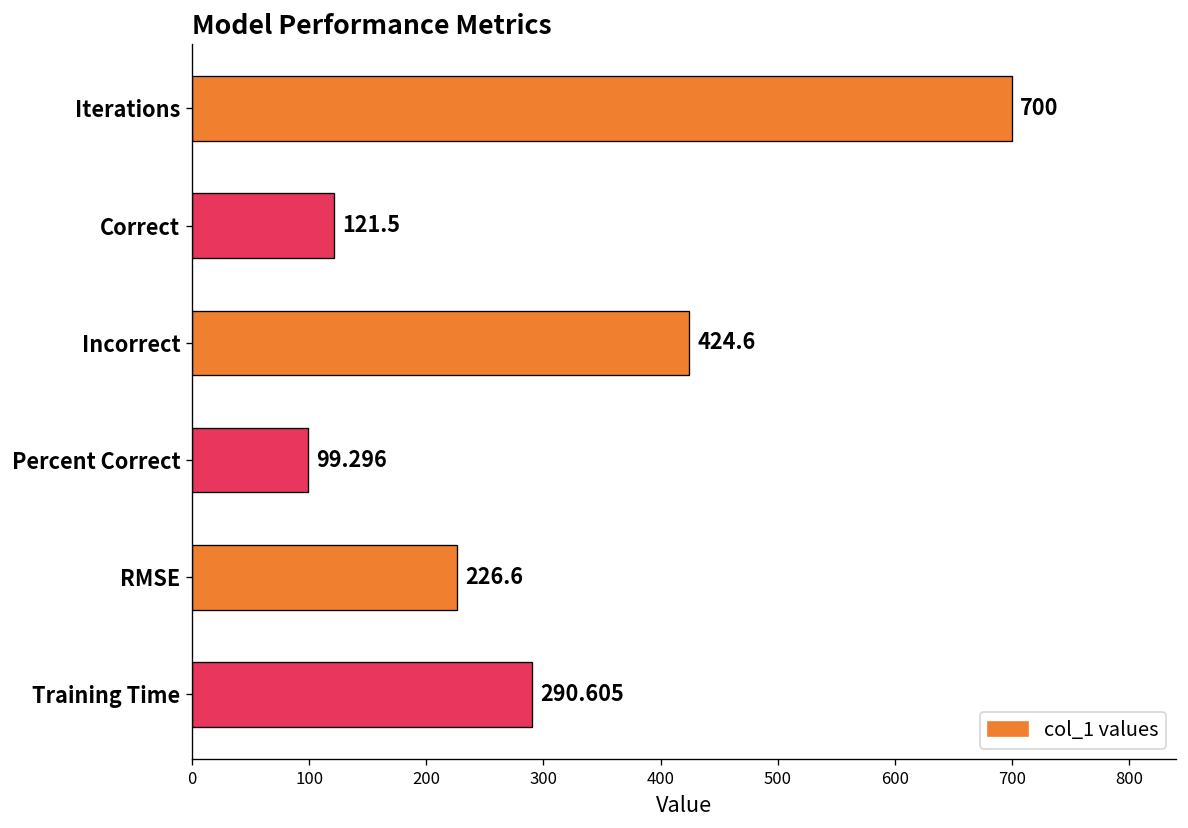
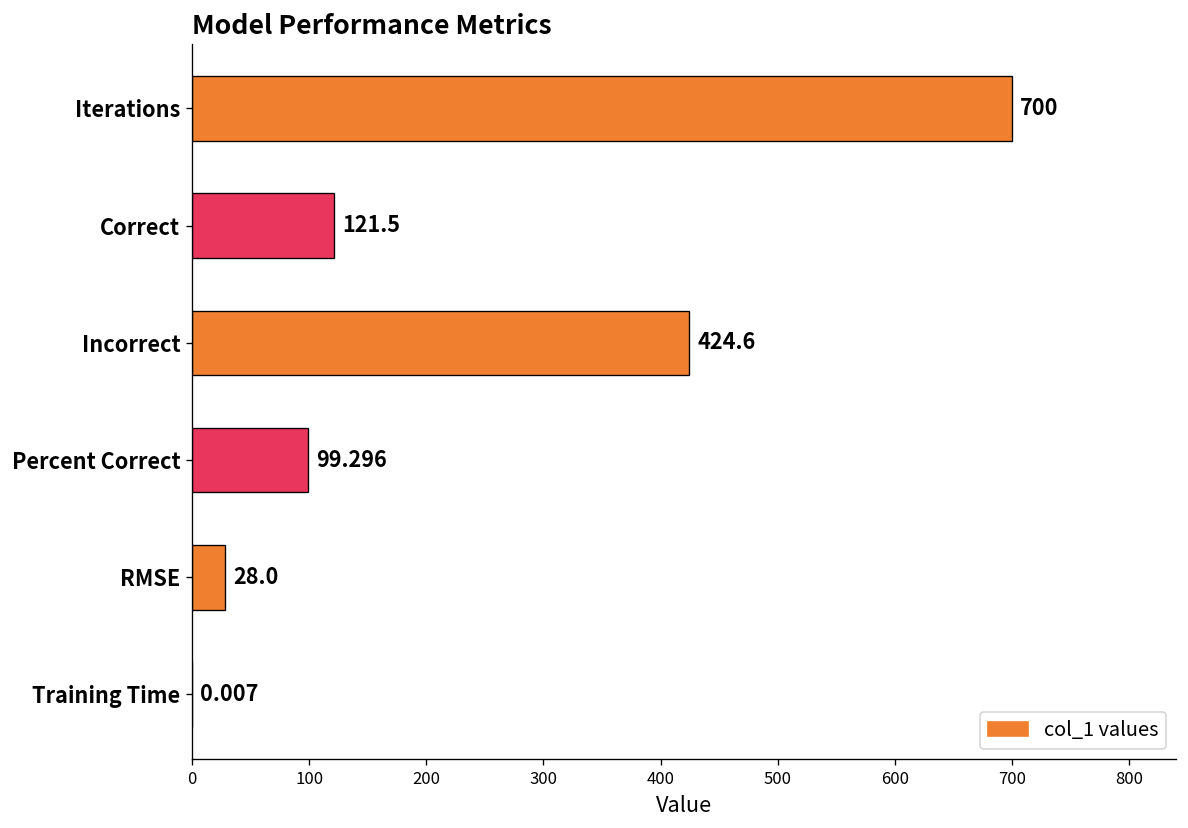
RMSE: 226.6 -> 28.0
Training Time: 290.605 -> 0.007
